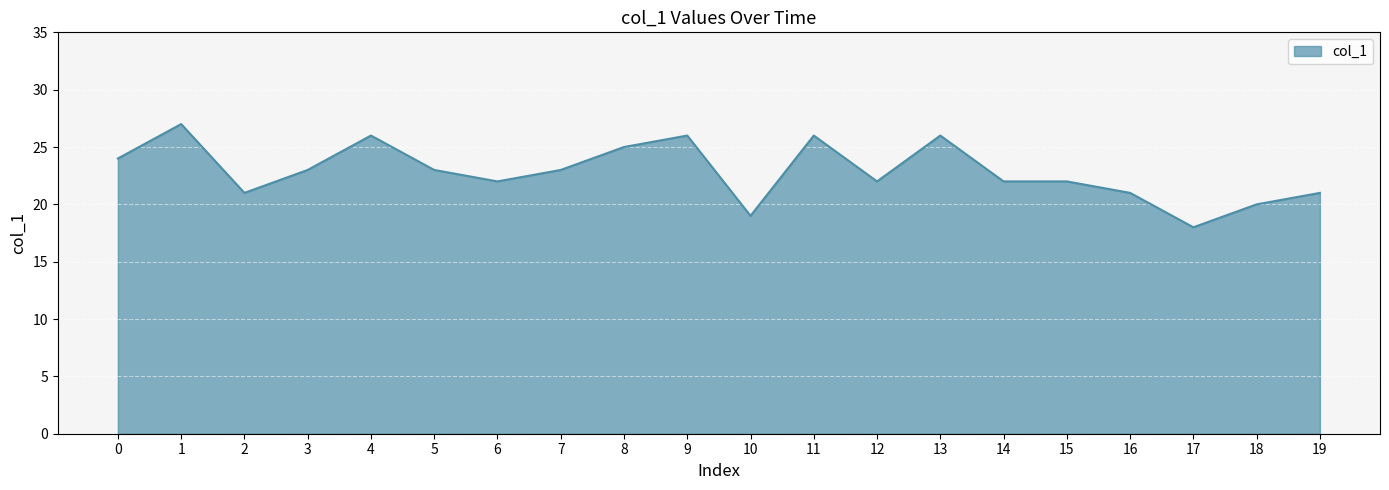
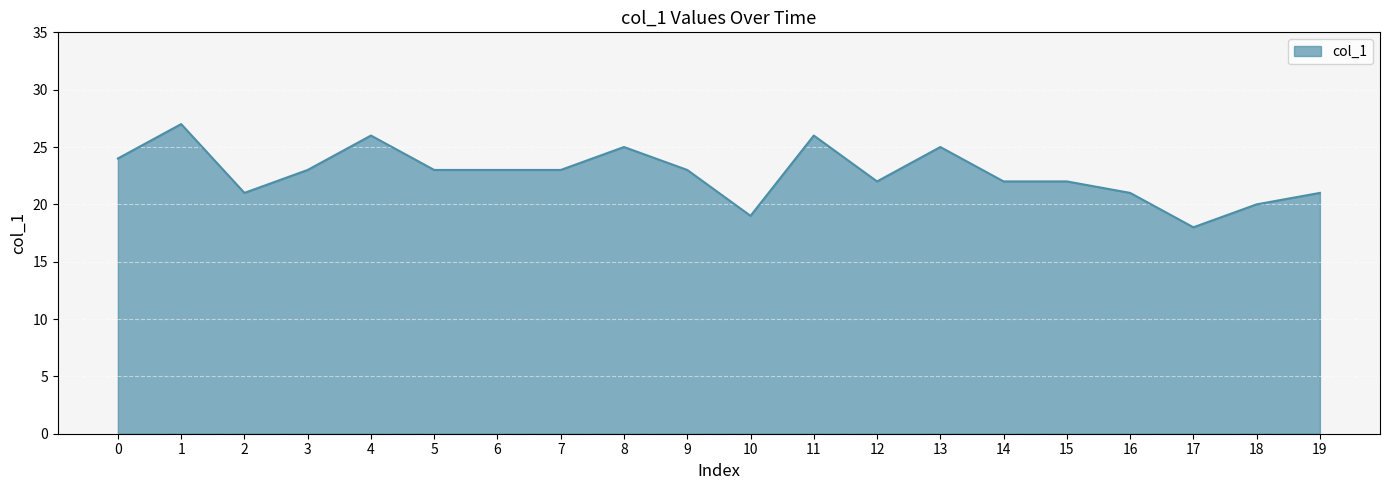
6: 22 -> 23
9: 26 -> 23
13: 26 -> 25
